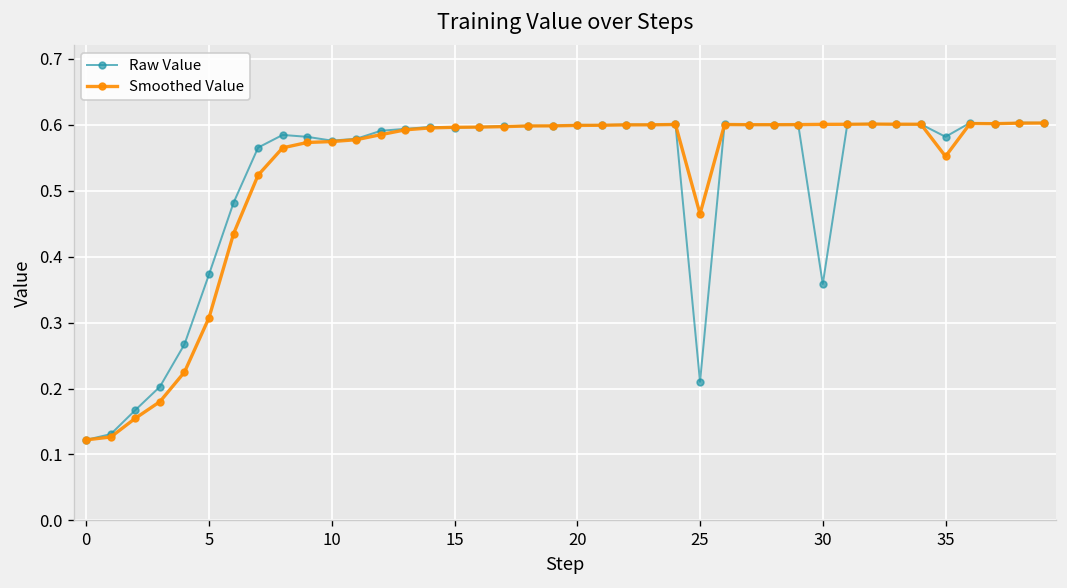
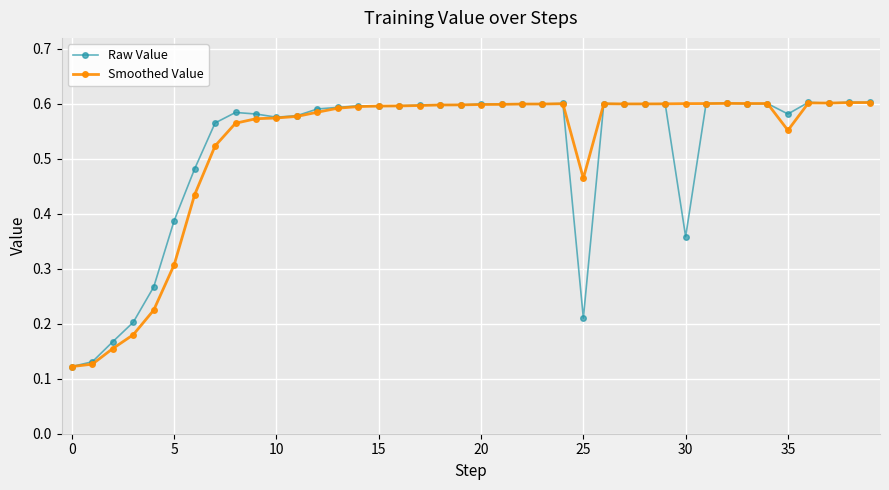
Raw Value, 5: 0.37 -> 0.39
